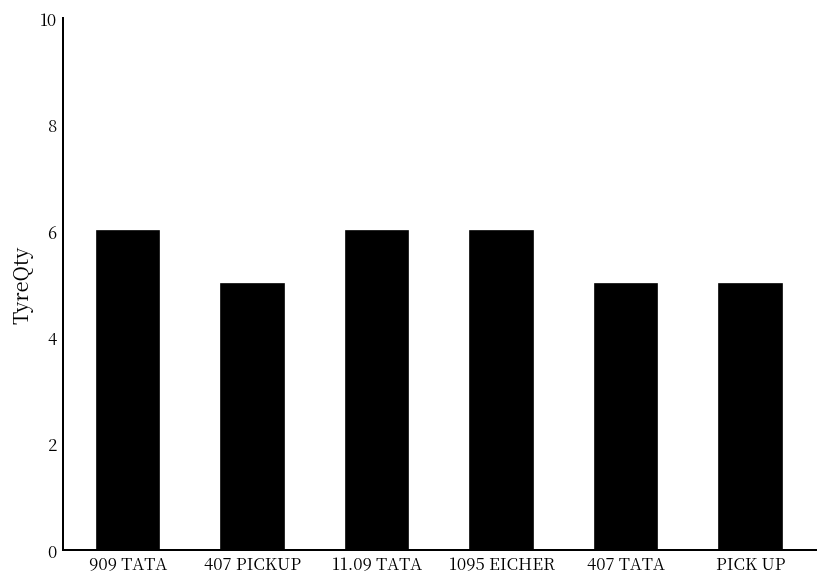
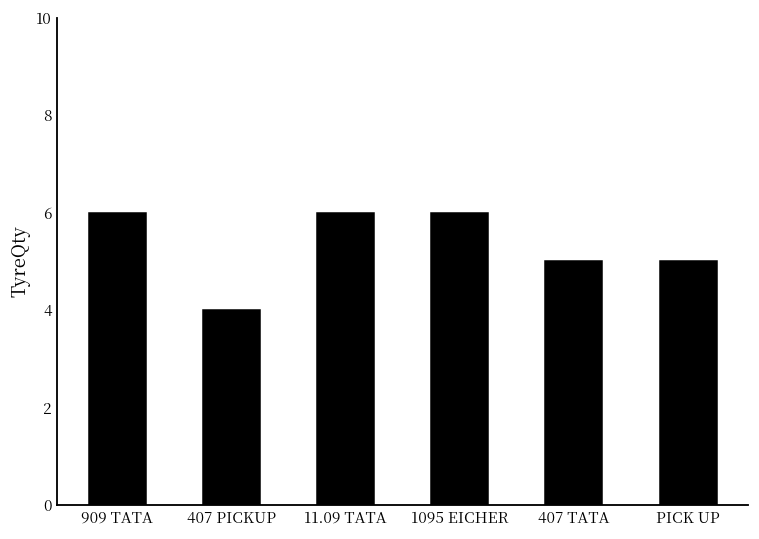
407 PICKUP: 5 -> 4
